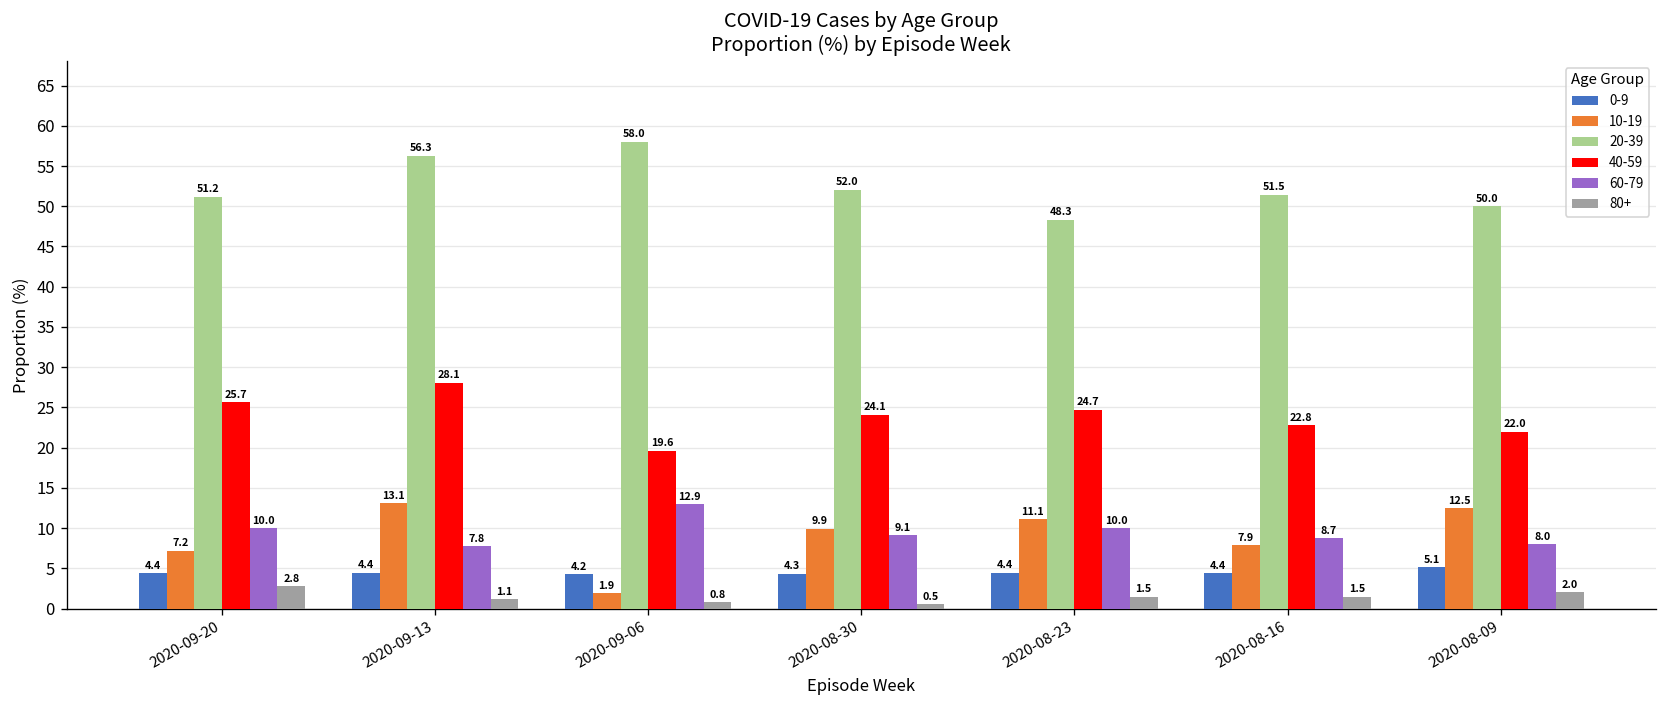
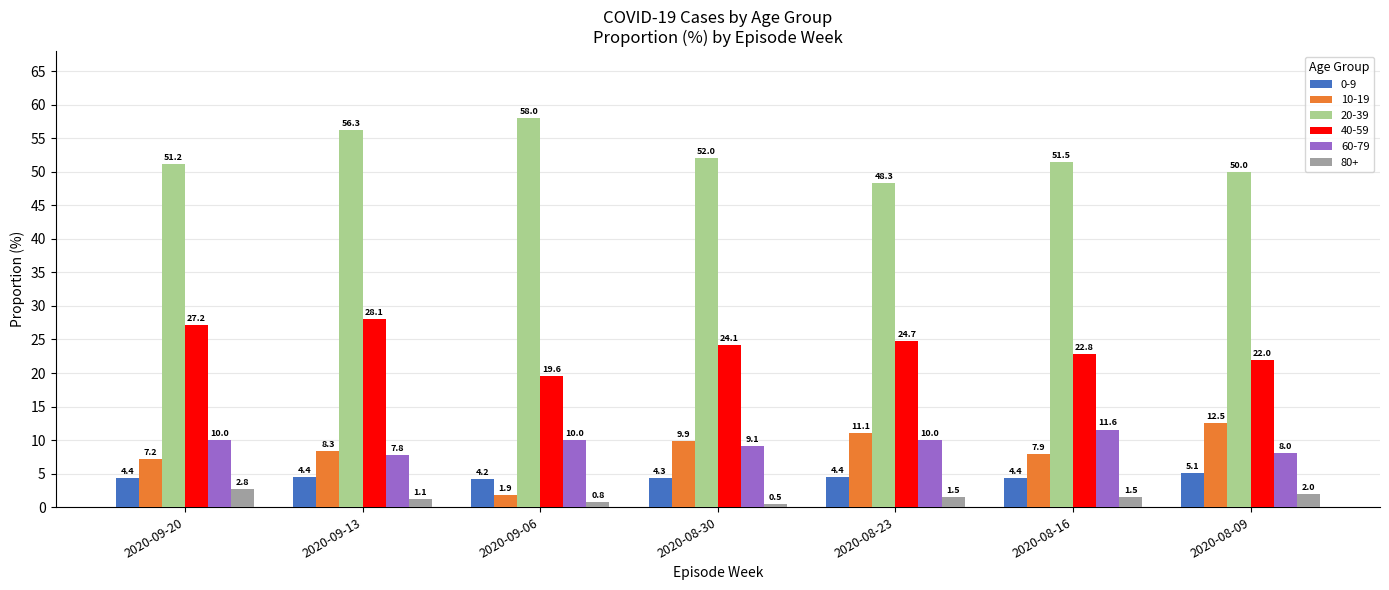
40-59, 2020-09-20: 25.7 -> 27.2
10-19, 2020-09-13: 13.1 -> 8.3
60-79, 2020-09-06: 12.9 -> 10.0
60-79, 2020-08-16: 8.7 -> 11.6
